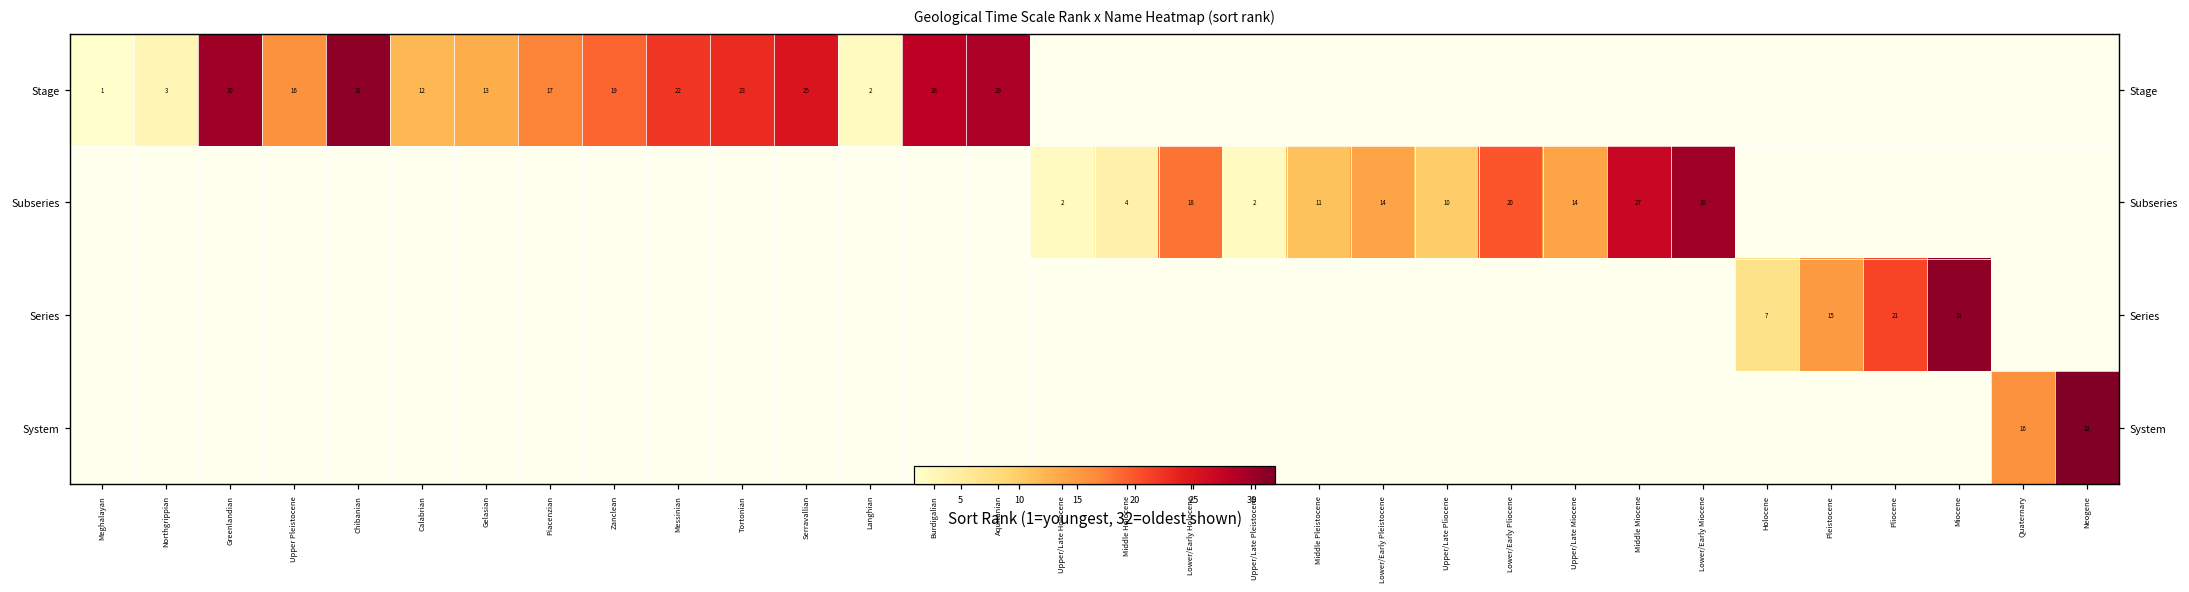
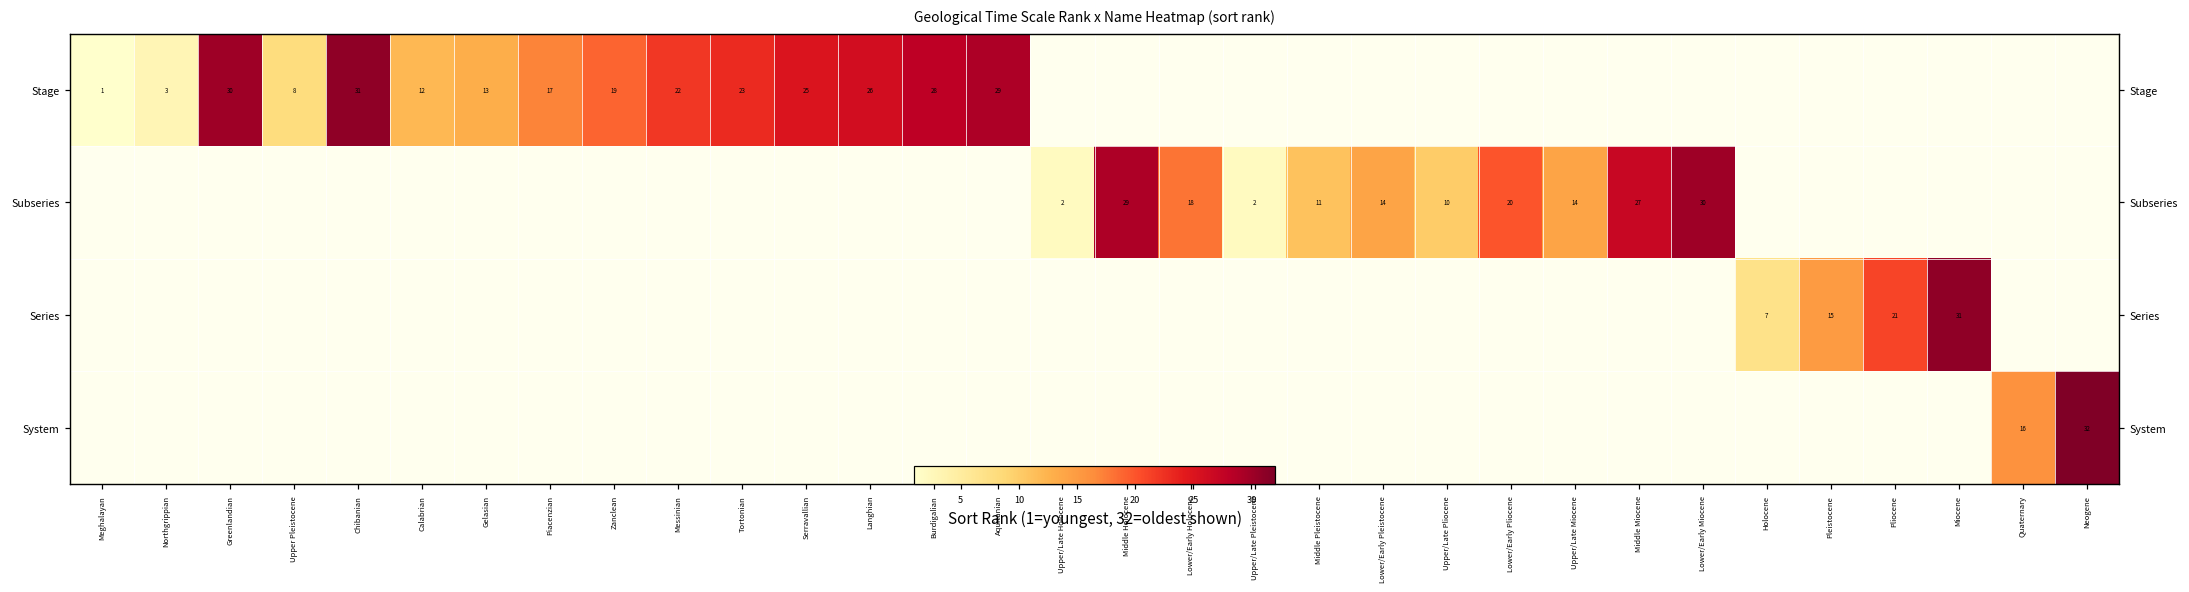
Stage, Upper Pleistocene: 16 -> 8
Stage, Langhian: 2 -> 26
Subseries, Middle Holocene: 4 -> 29
